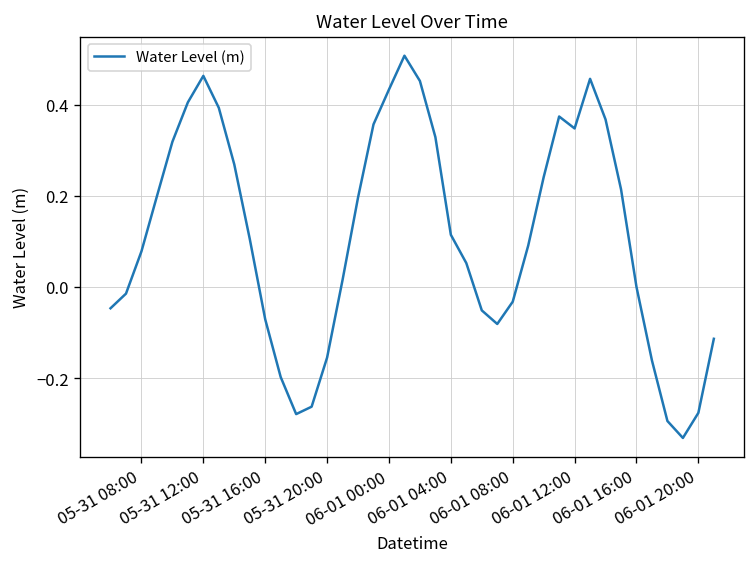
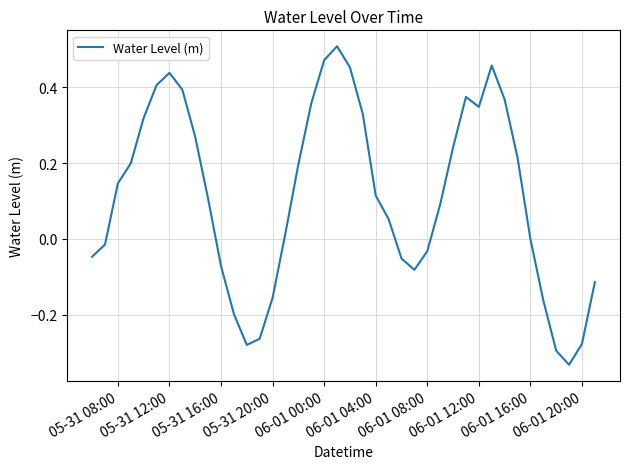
05-31 08:00: 0.08 -> 0.15
05-31 12:00: 0.46 -> 0.44
06-01 00:00: 0.43 -> 0.47
